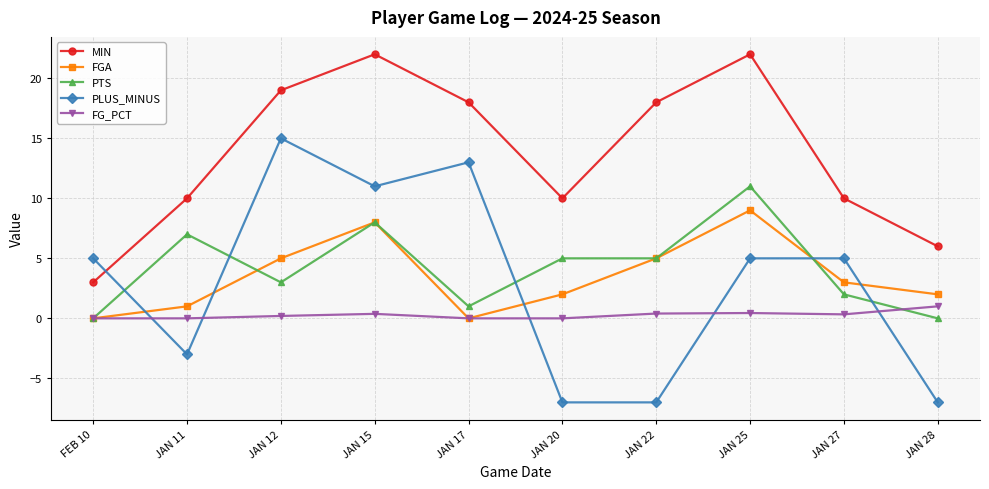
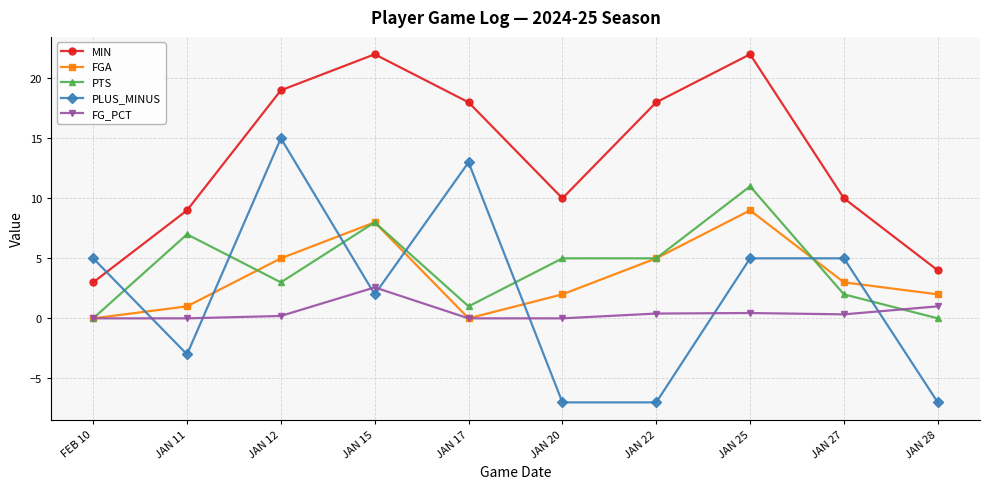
MIN, JAN 11: 10 -> 9
PLUS_MINUS, JAN 15: 11 -> 2
FG_PCT, JAN 15: 0.4 -> 2.6
MIN, JAN 28: 6 -> 4
